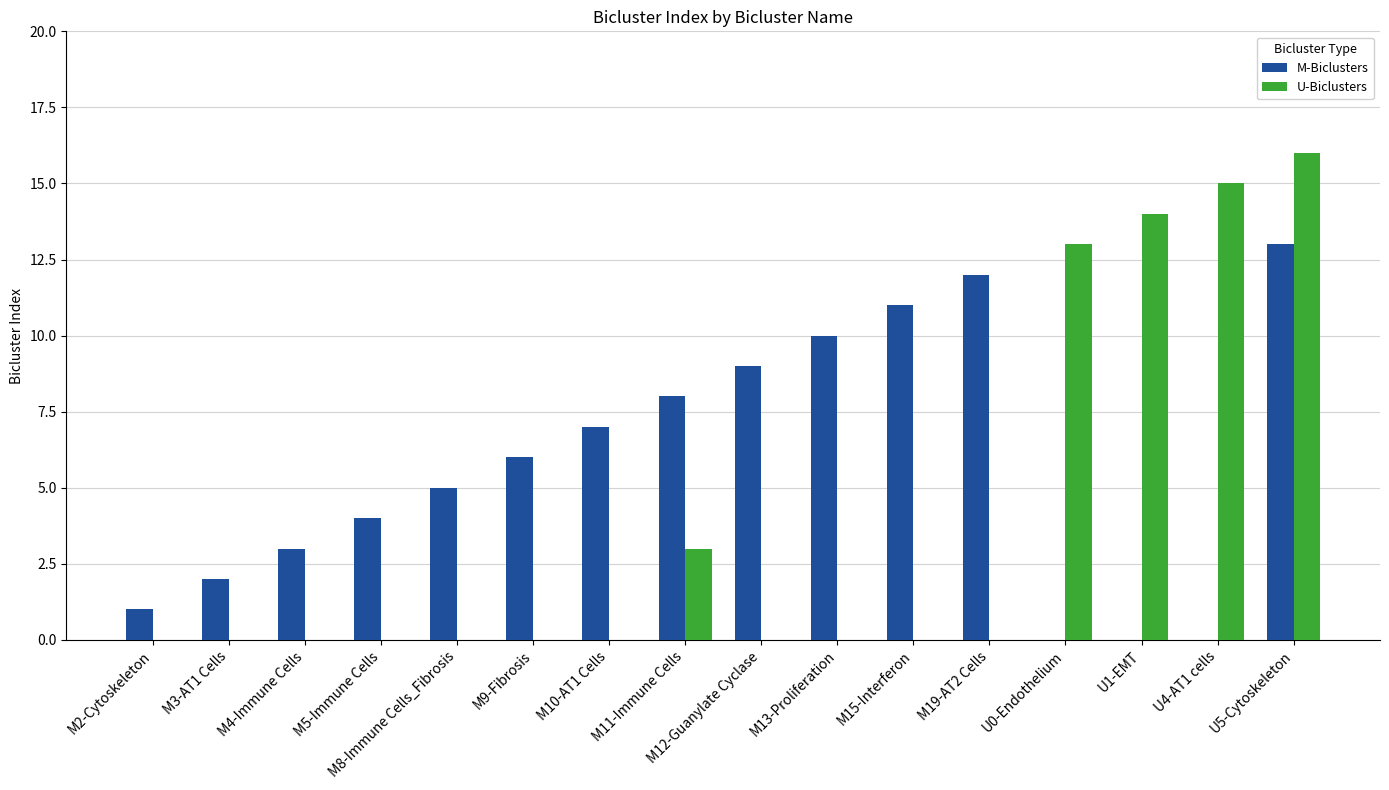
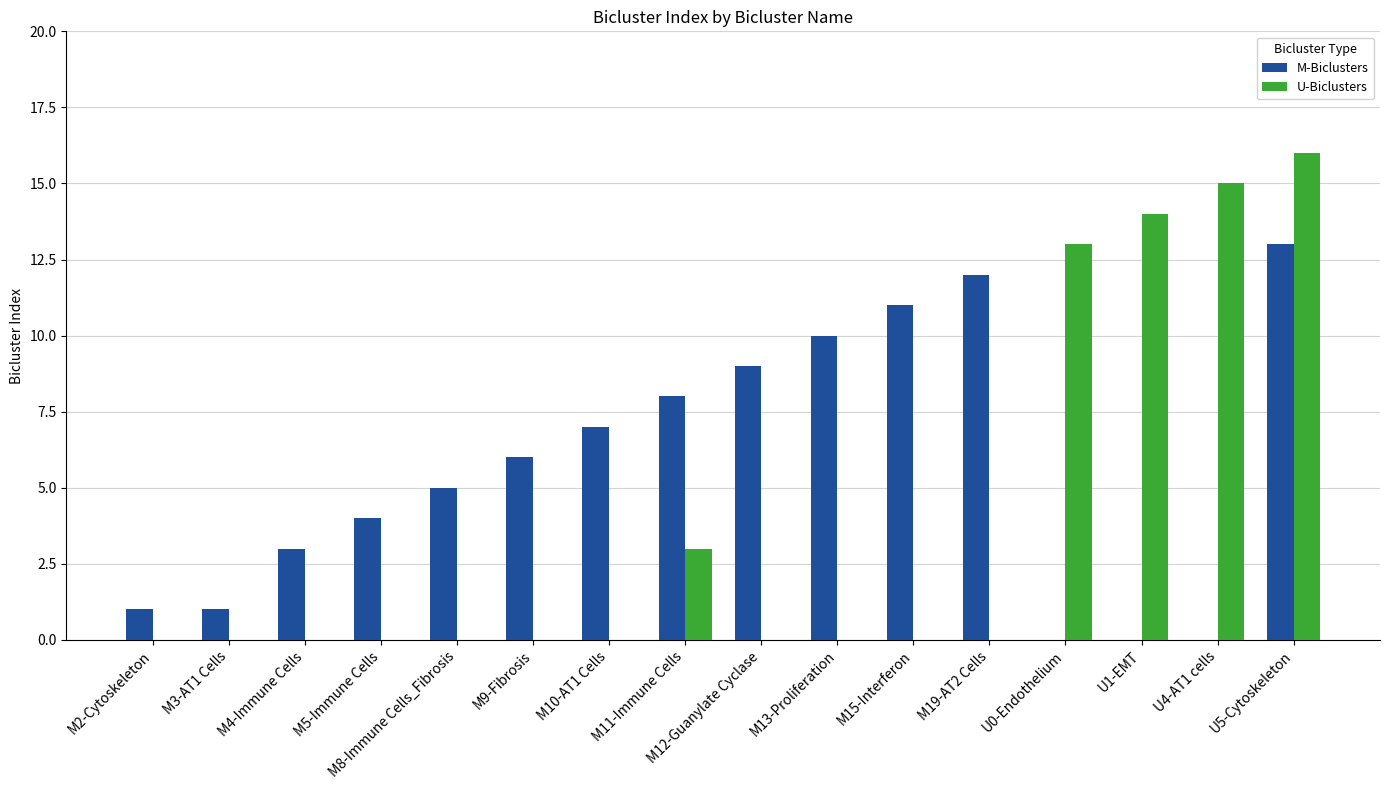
M-Biclusters, M3-AT1 Cells: 2 -> 1
